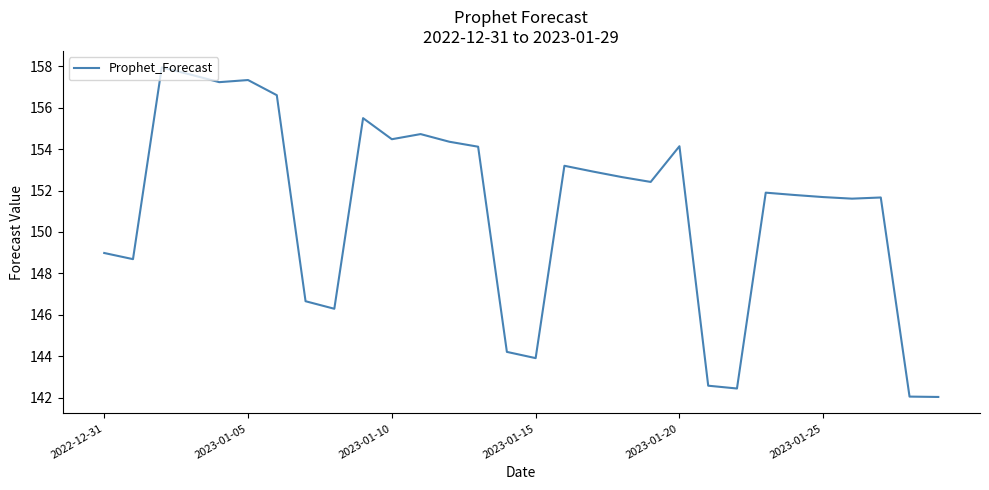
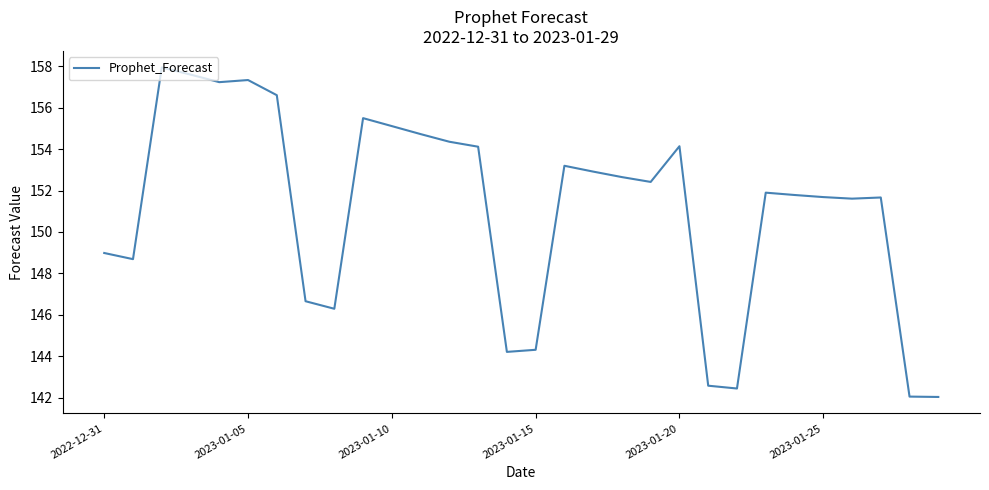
2023-01-10: 154.5 -> 155.1
2023-01-15: 143.9 -> 144.3
